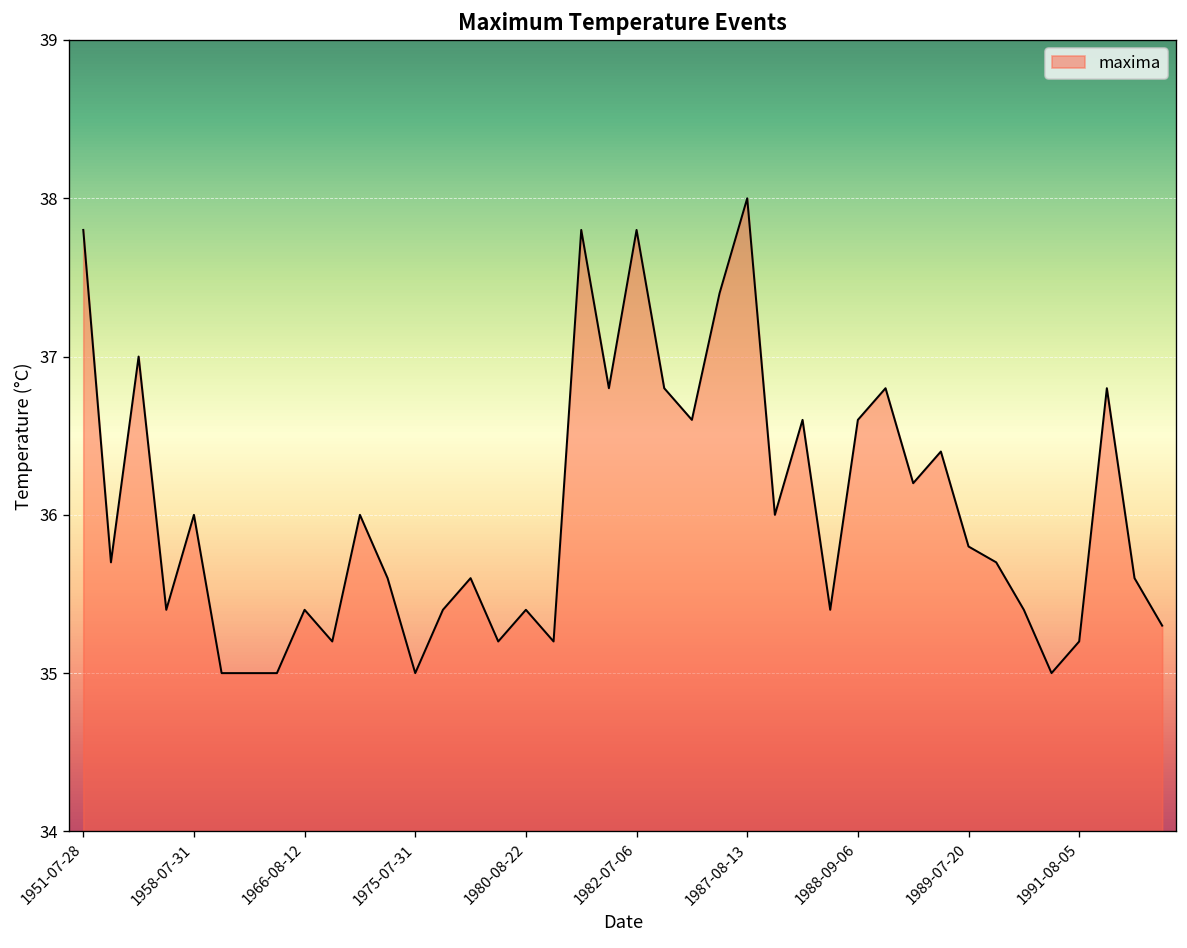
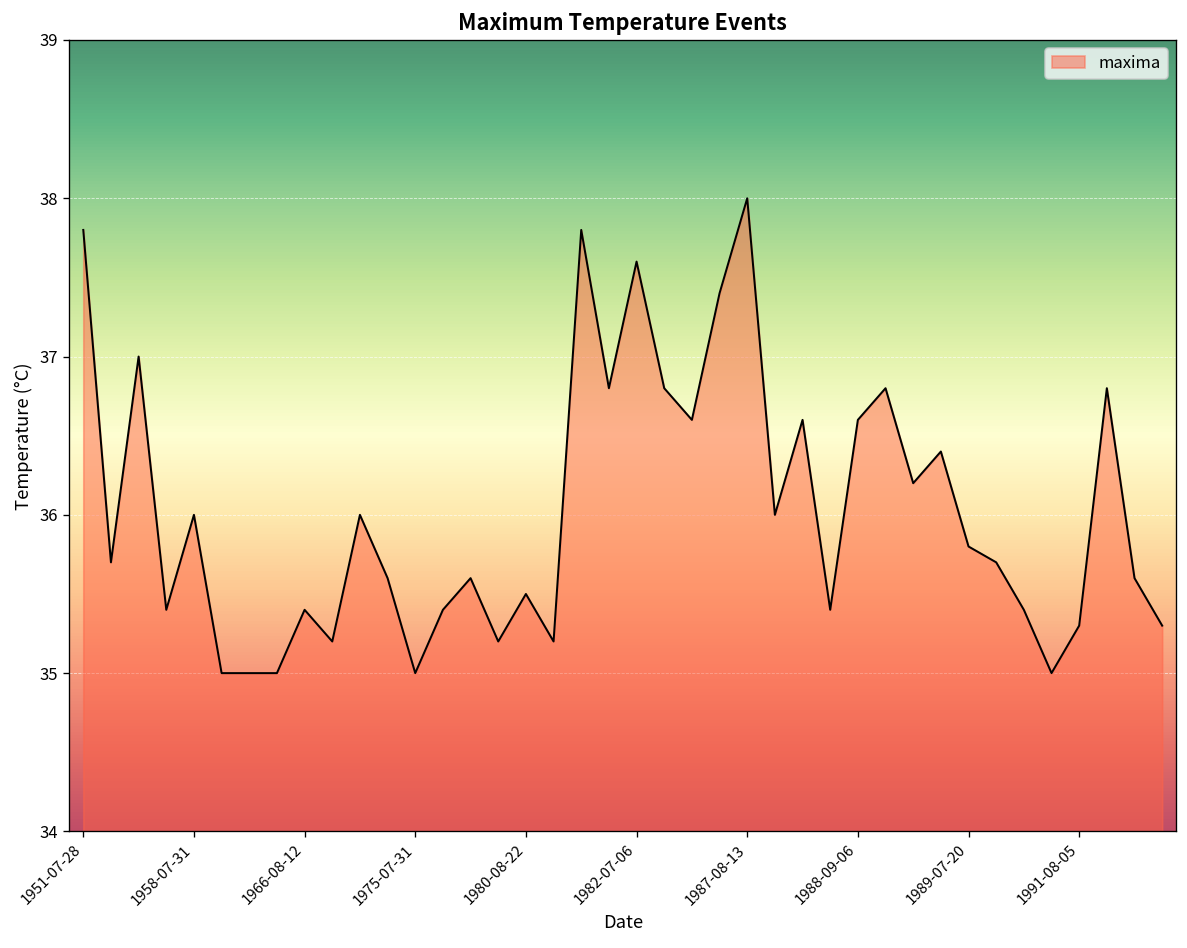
1980-08-22: 35.4 -> 35.5
1982-07-06: 37.8 -> 37.6
1991-08-05: 35.2 -> 35.3
